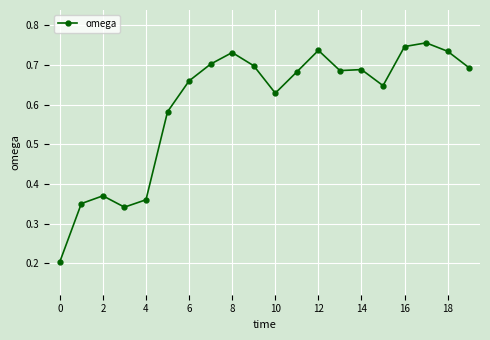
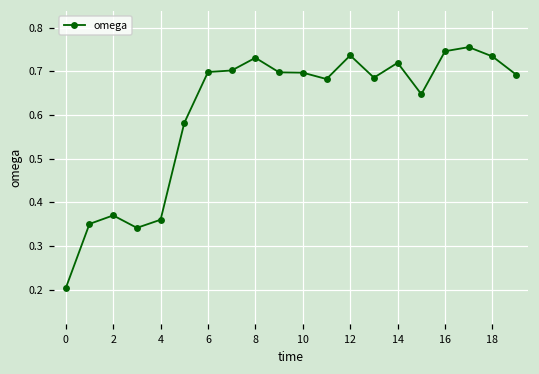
6: 0.66 -> 0.70
10: 0.63 -> 0.70
14: 0.69 -> 0.72
